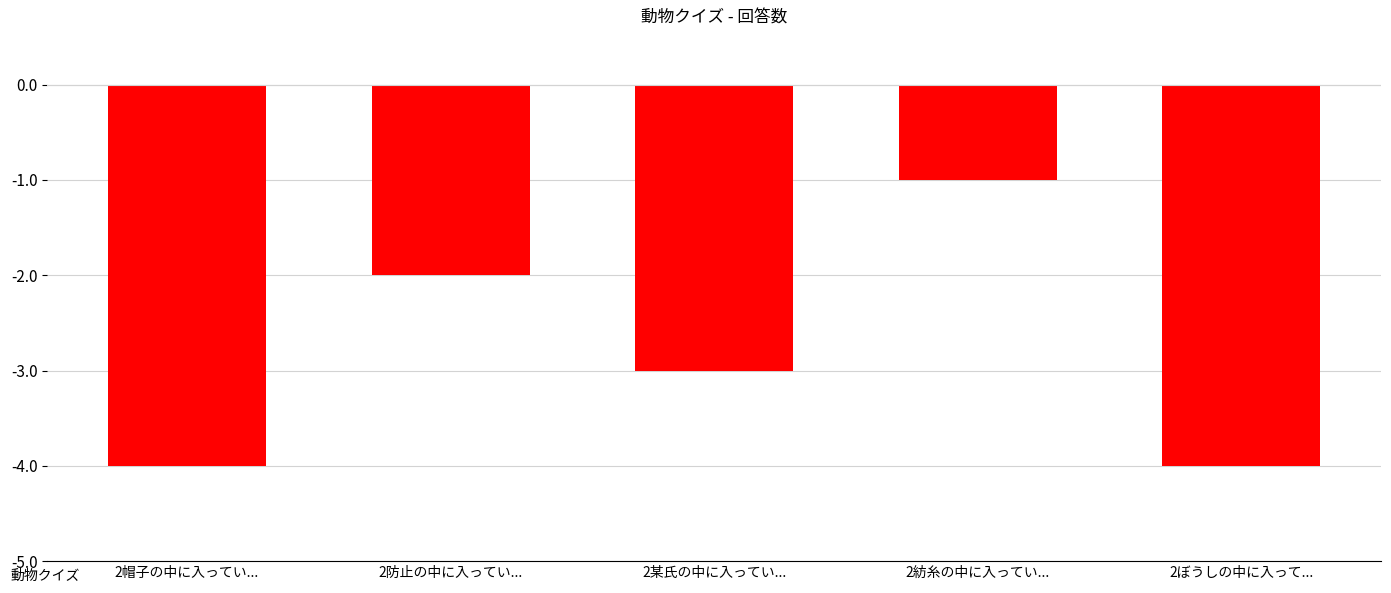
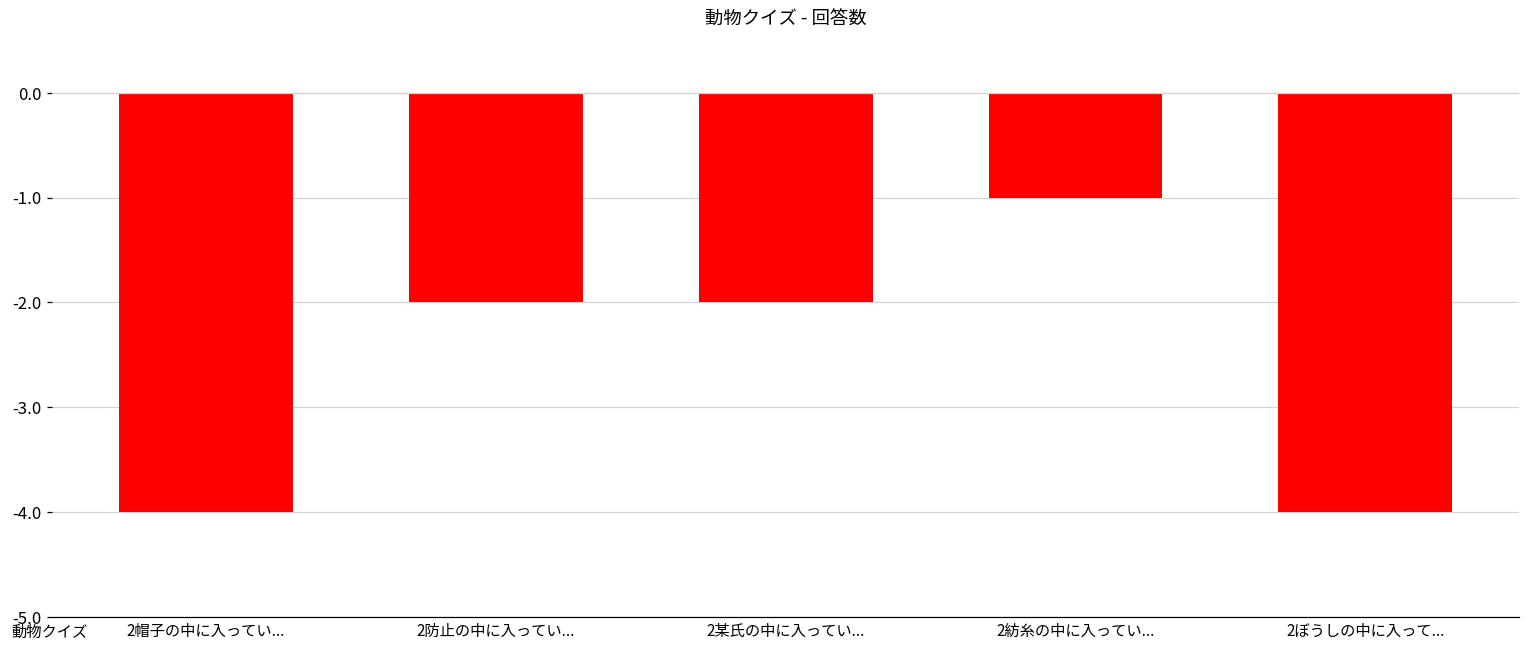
2某氏の中に入ってい...: -3.0 -> -2.0
